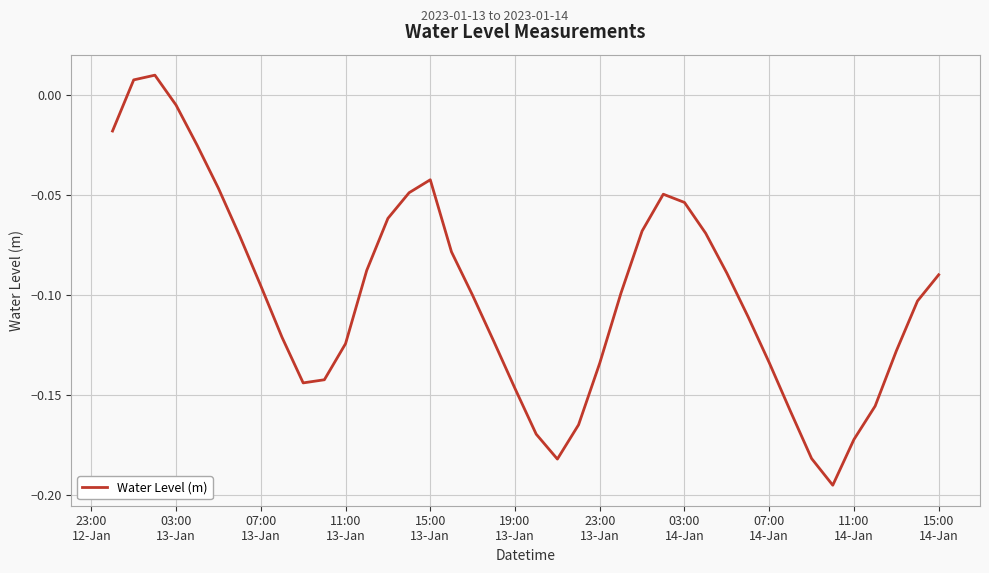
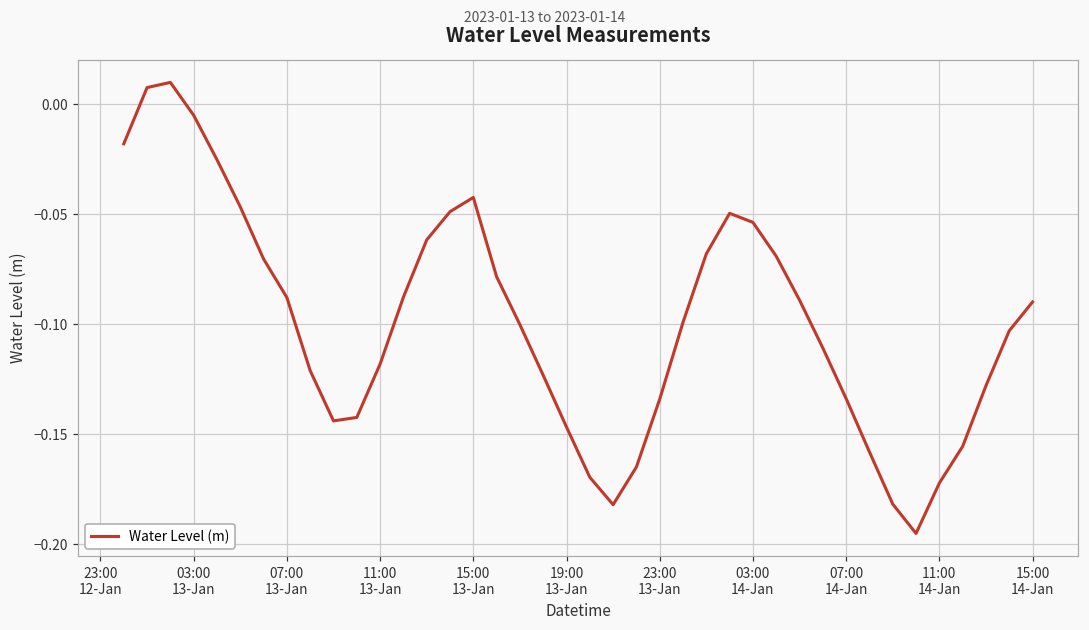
07:00 13-Jan: -0.095 -> -0.088
11:00 13-Jan: -0.124 -> -0.118
